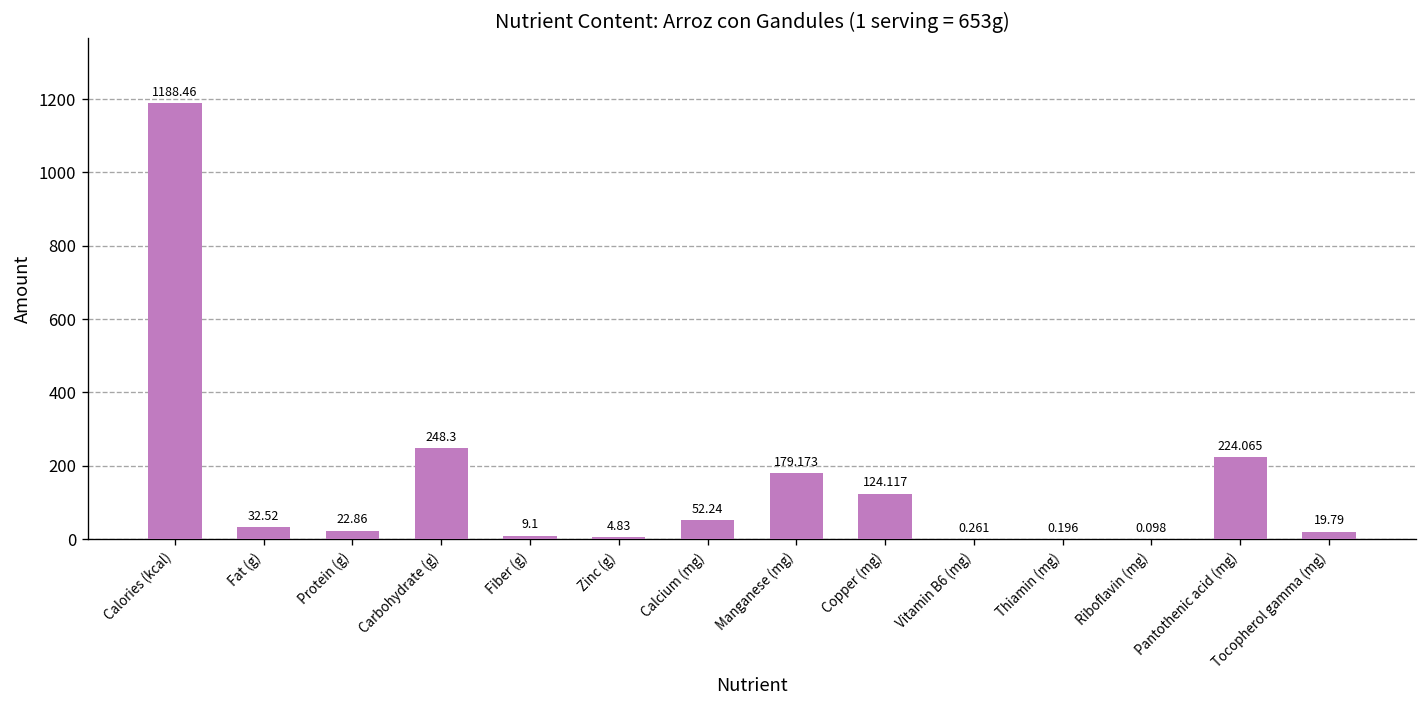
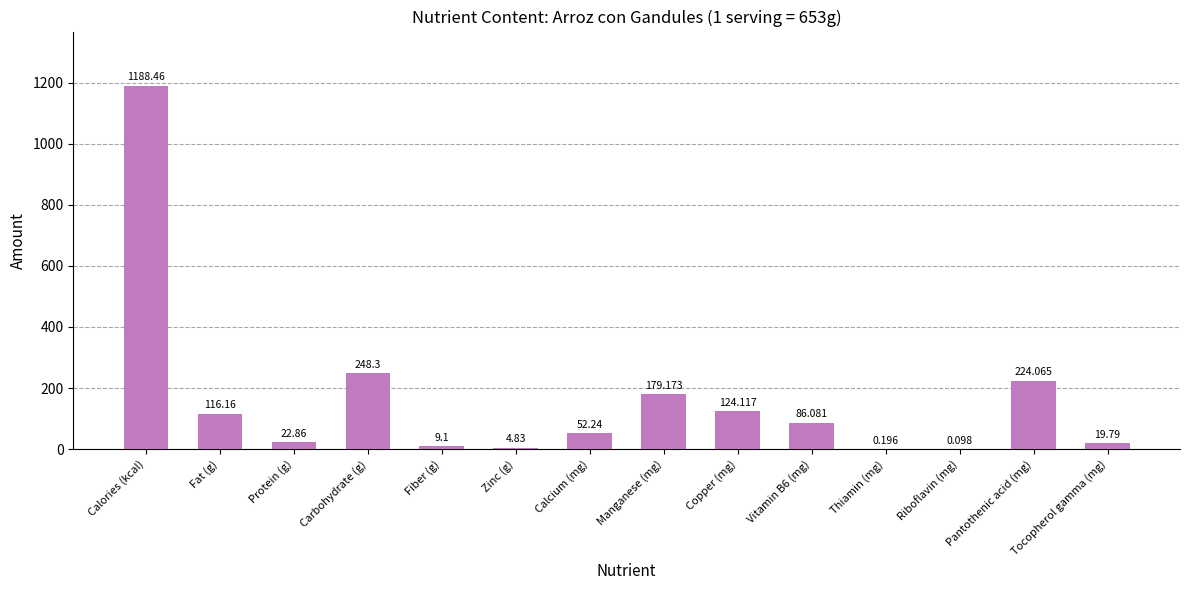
Fat (g): 32.52 -> 116.16
Vitamin B6 (mg): 0.261 -> 86.081
